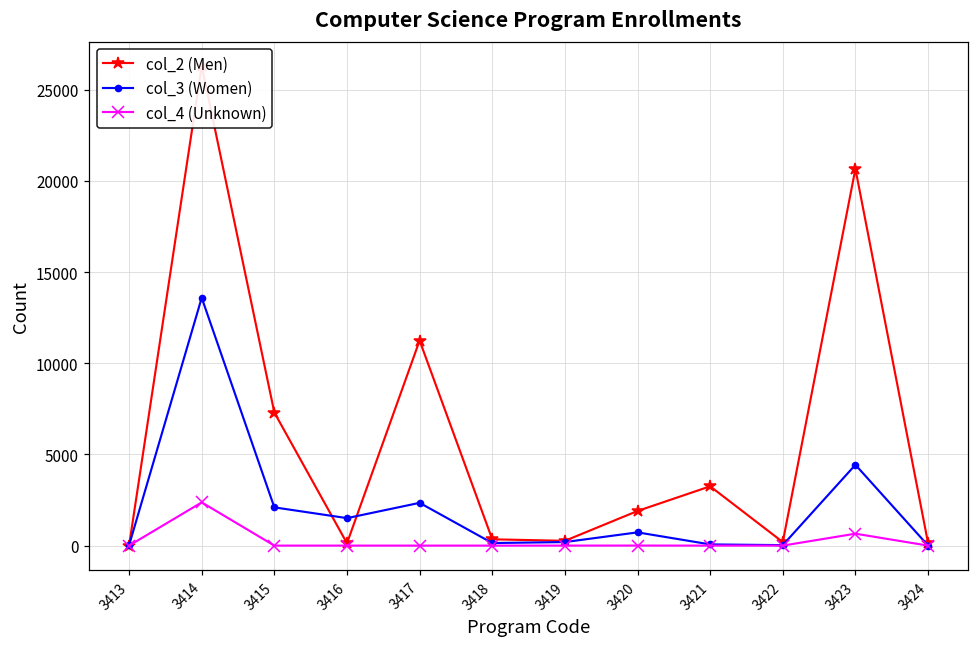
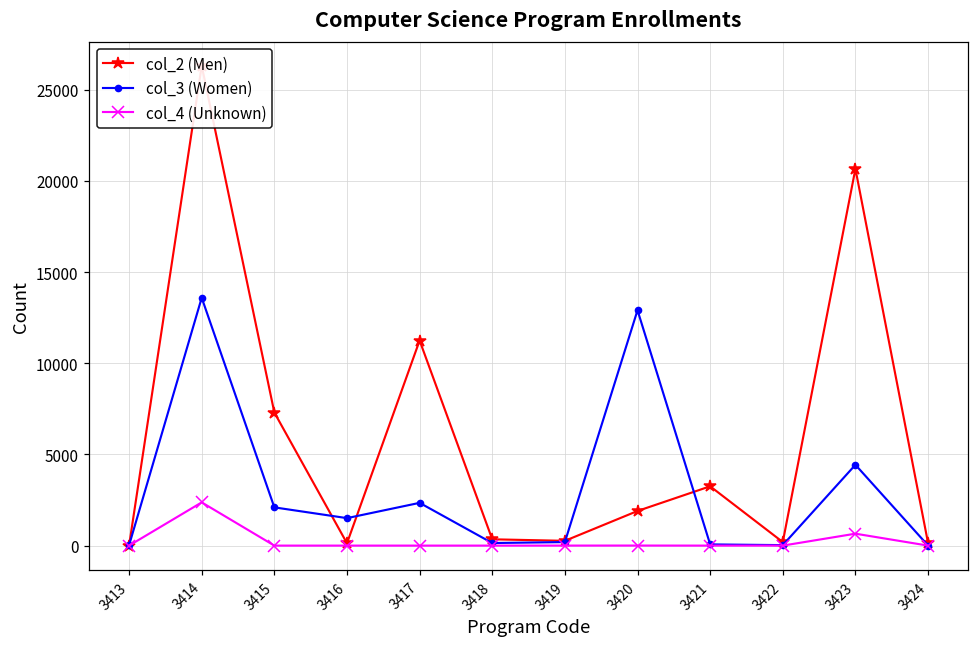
col_3 (Women), 3420: 700 -> 12900
